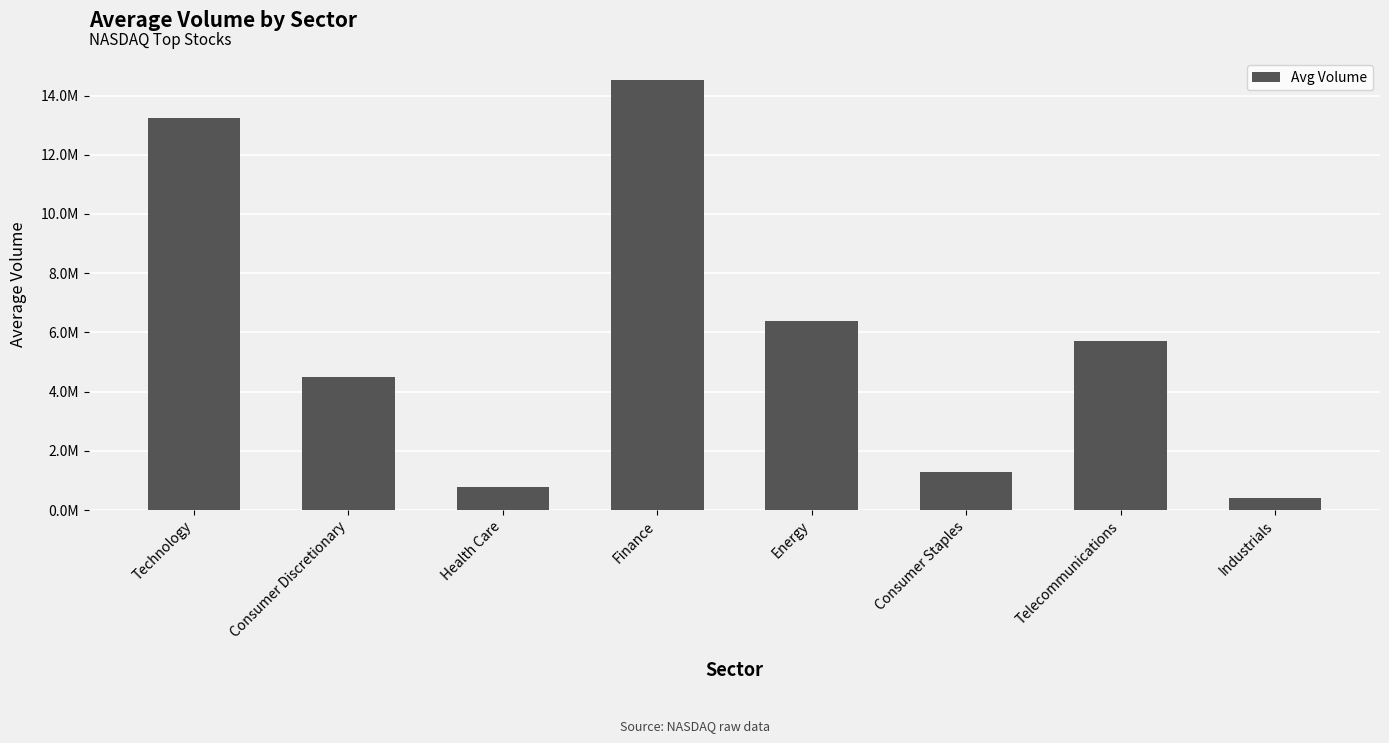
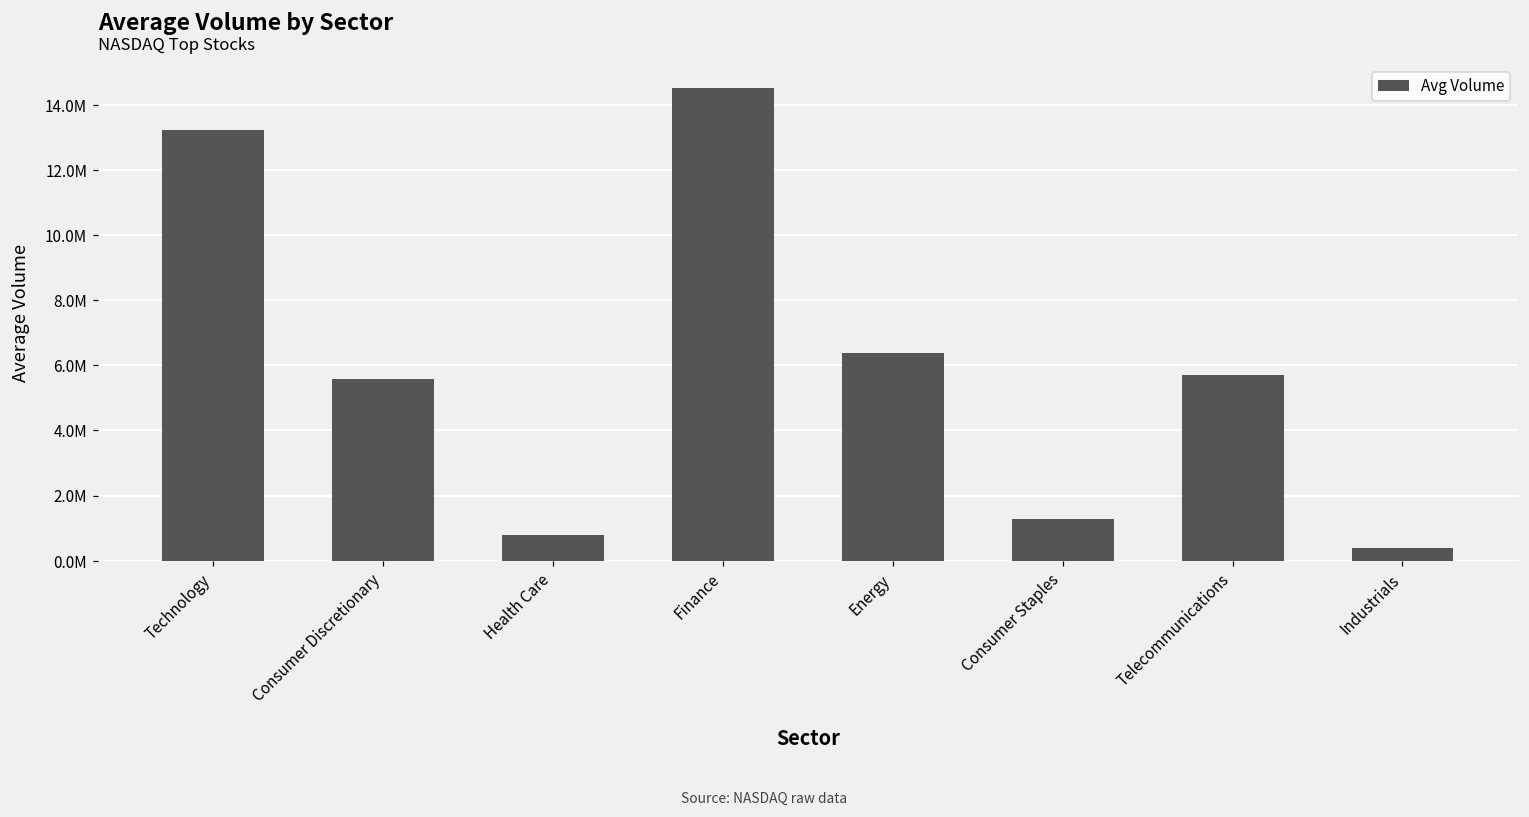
Consumer Discretionary: 4500000 -> 5600000
